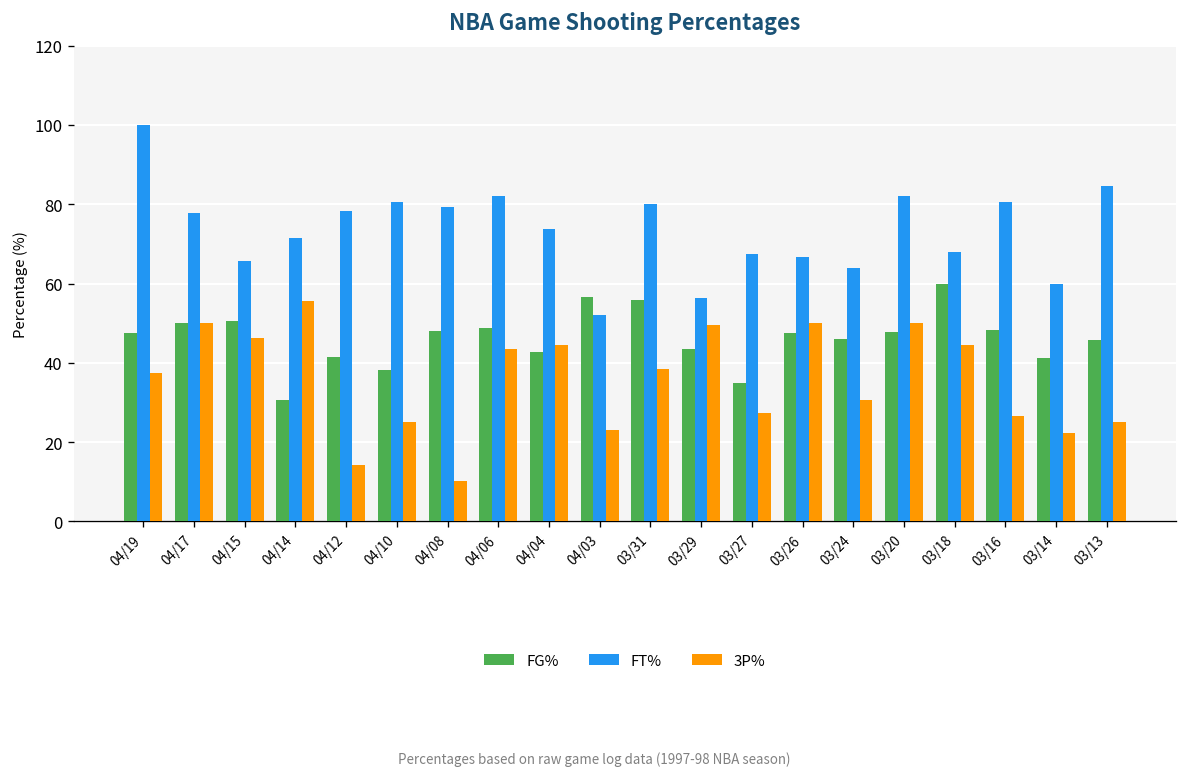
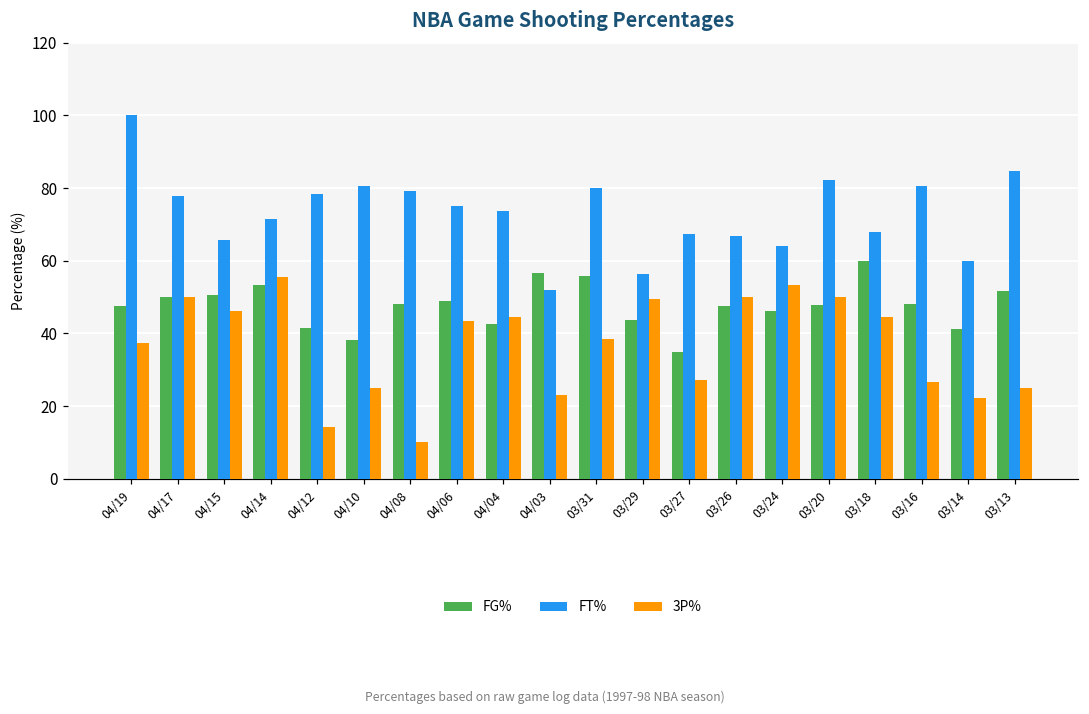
FG%, 04/14: 31 -> 53
FT%, 04/06: 82 -> 75
3P%, 03/24: 31 -> 53
FG%, 03/13: 46 -> 52
